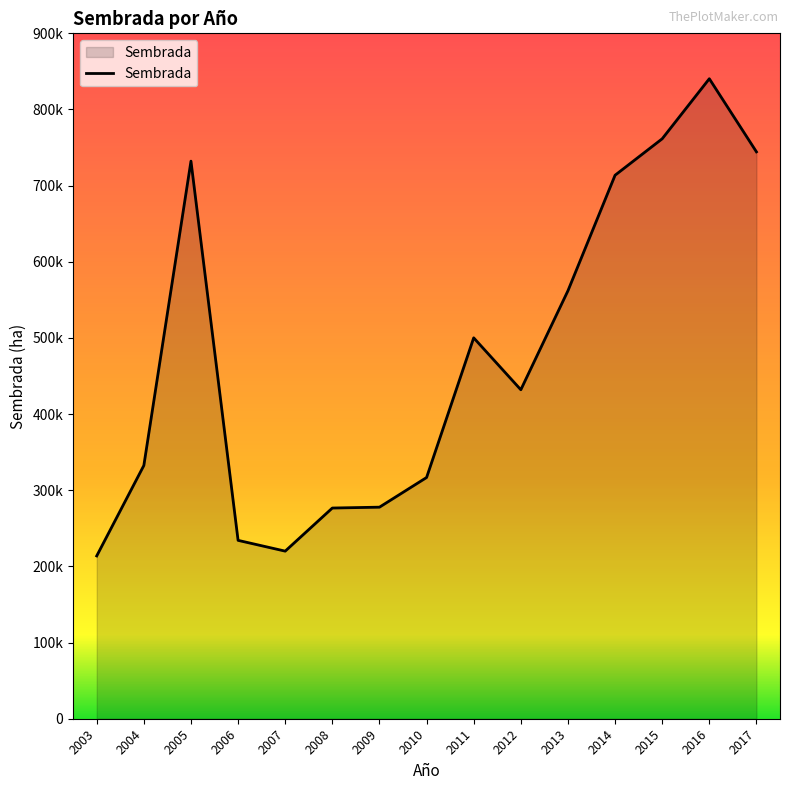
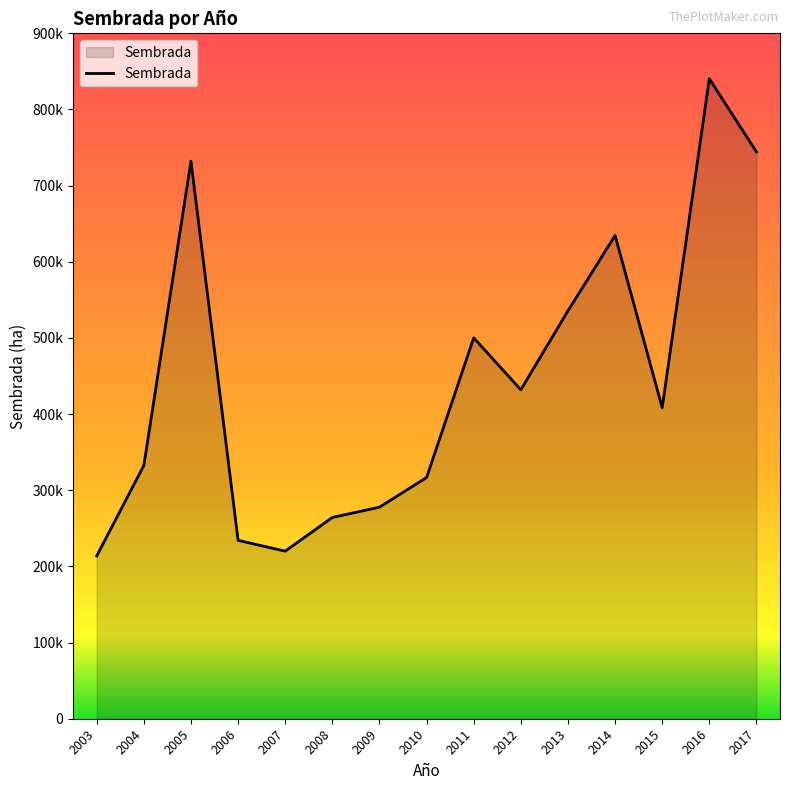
2008: 280000 -> 260000
2013: 560000 -> 540000
2014: 710000 -> 630000
2015: 760000 -> 410000
